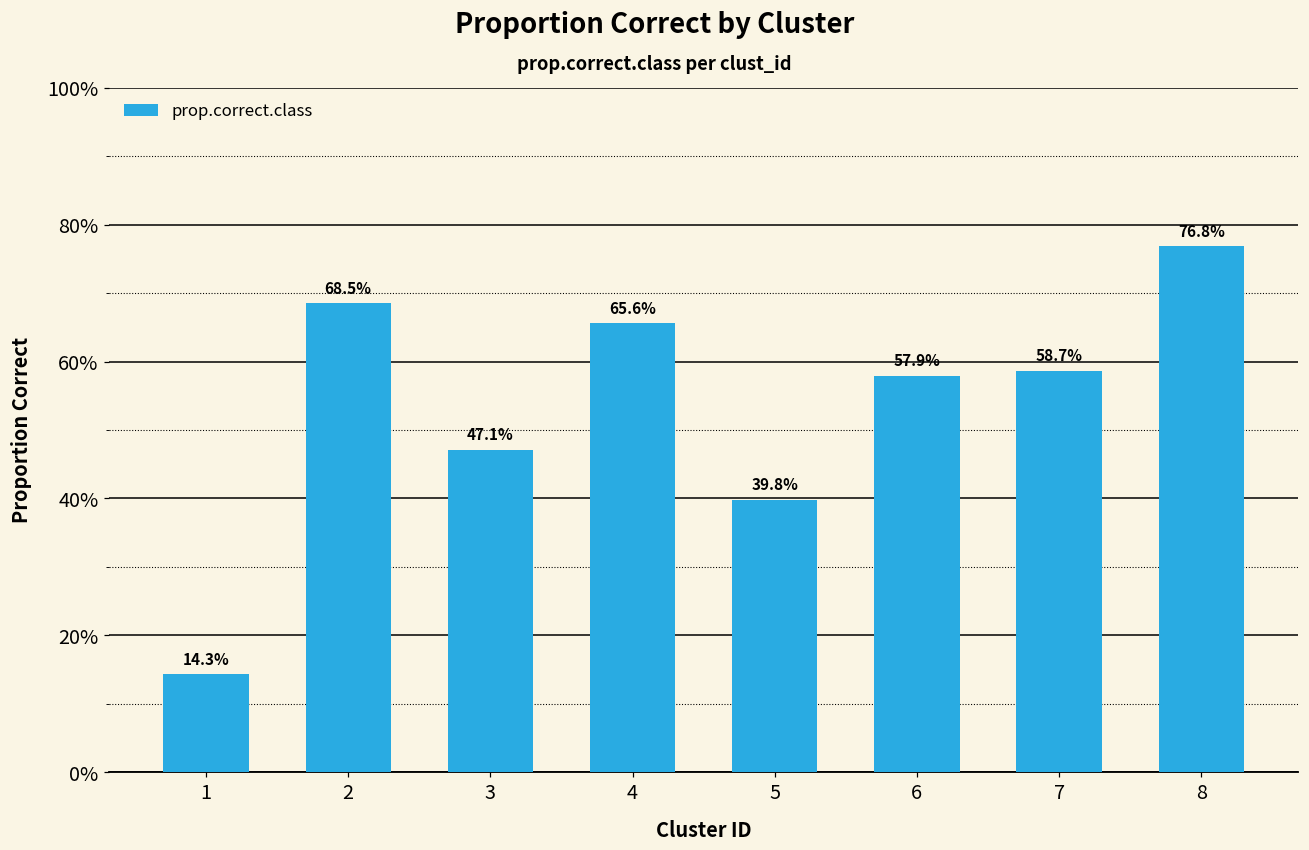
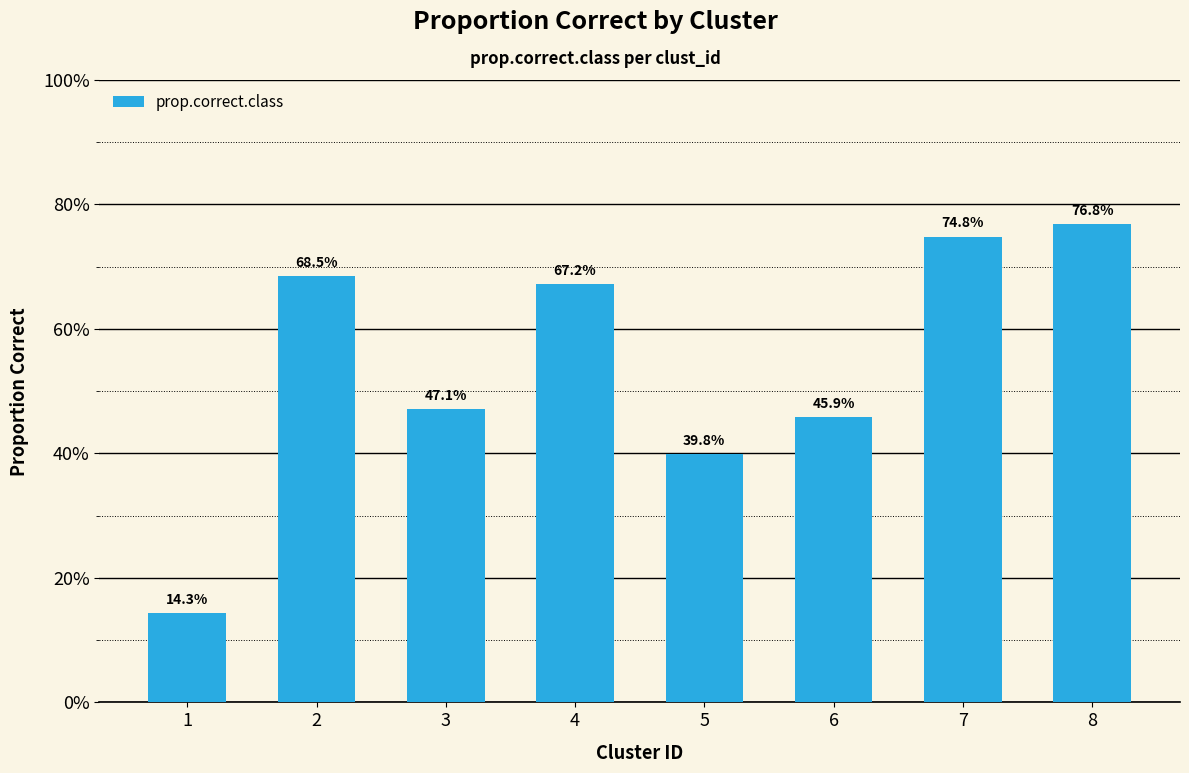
4: 65.6% -> 67.2%
6: 57.9% -> 45.9%
7: 58.7% -> 74.8%
